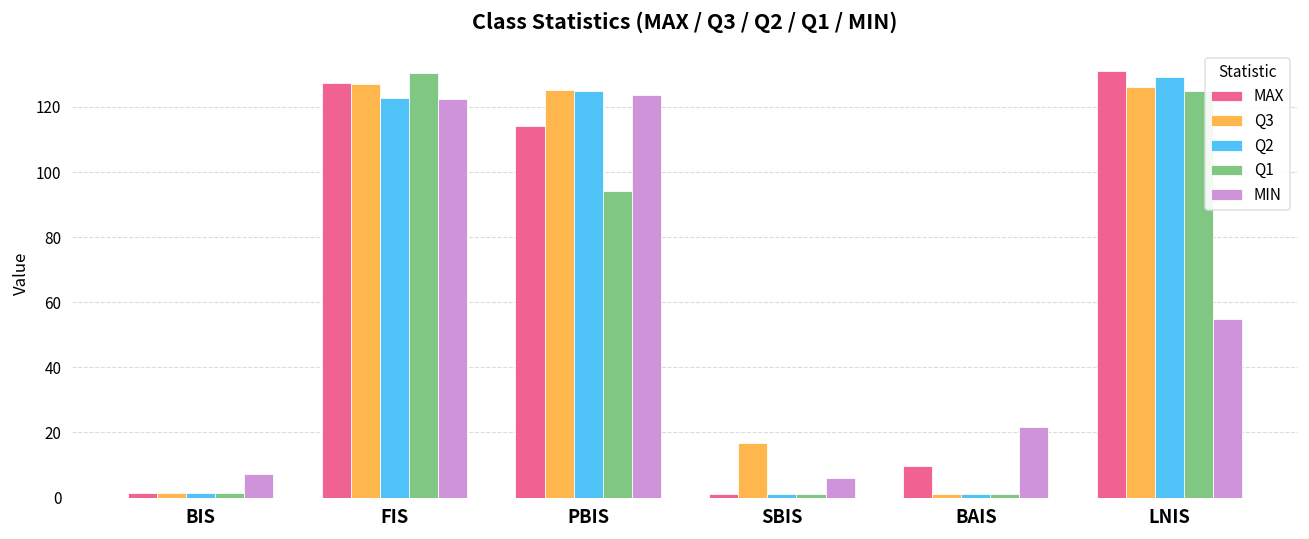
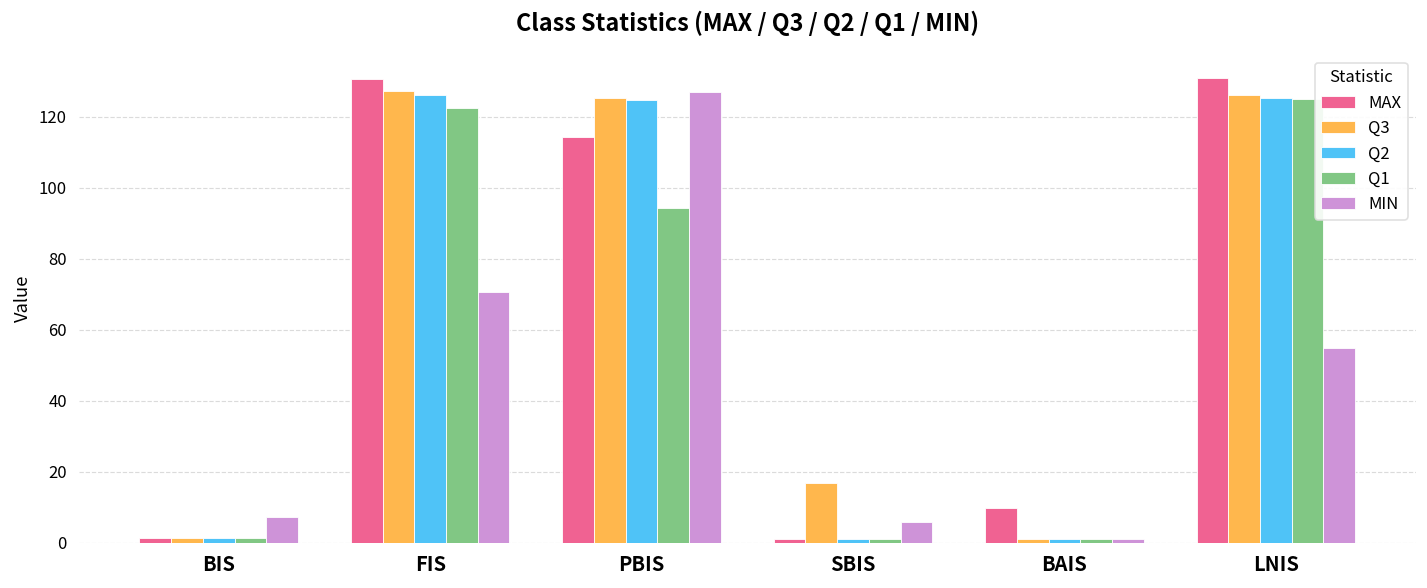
MAX, FIS: 127 -> 131
Q2, FIS: 123 -> 126
Q1, FIS: 131 -> 122
MIN, FIS: 122 -> 71
MIN, PBIS: 124 -> 127
MIN, BAIS: 22 -> 1
Q2, LNIS: 129 -> 125
